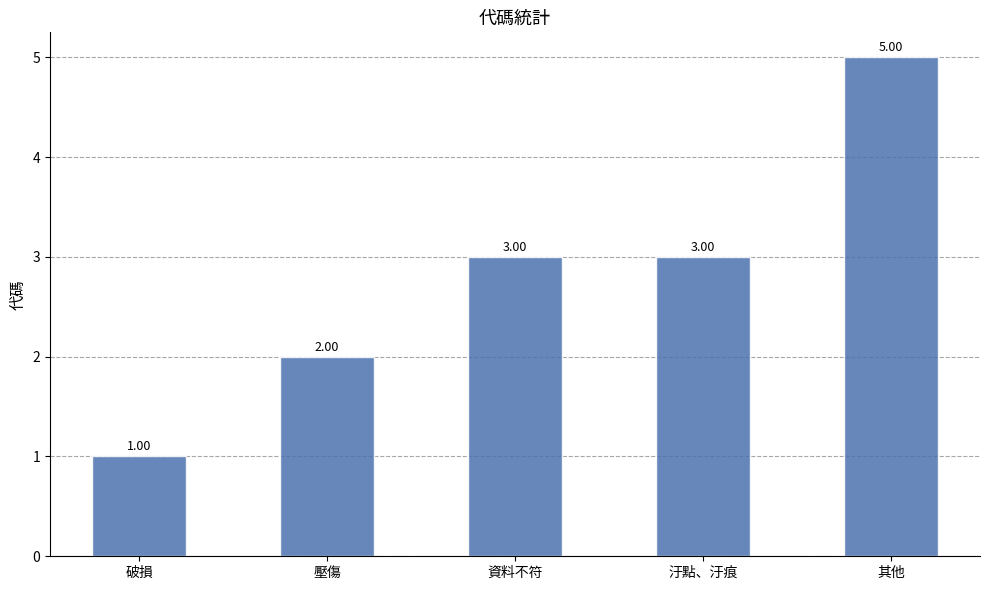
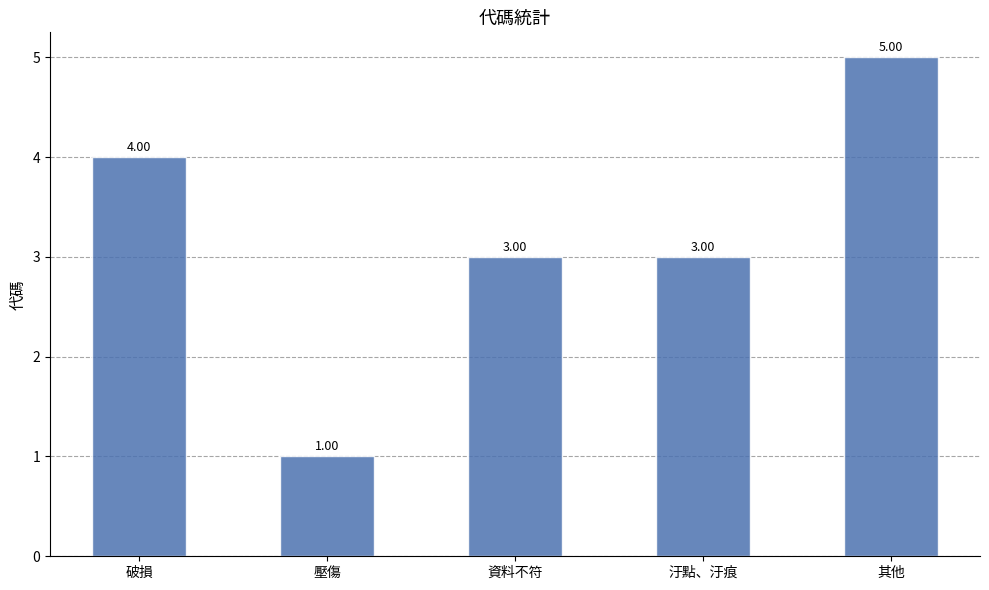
破損: 1.00 -> 4.00
壓傷: 2.00 -> 1.00
